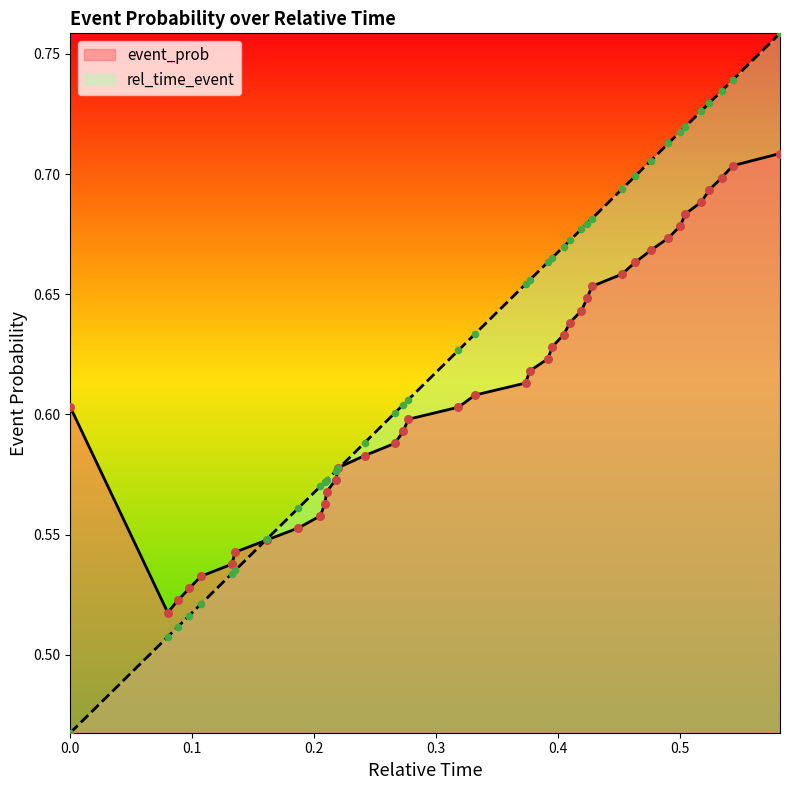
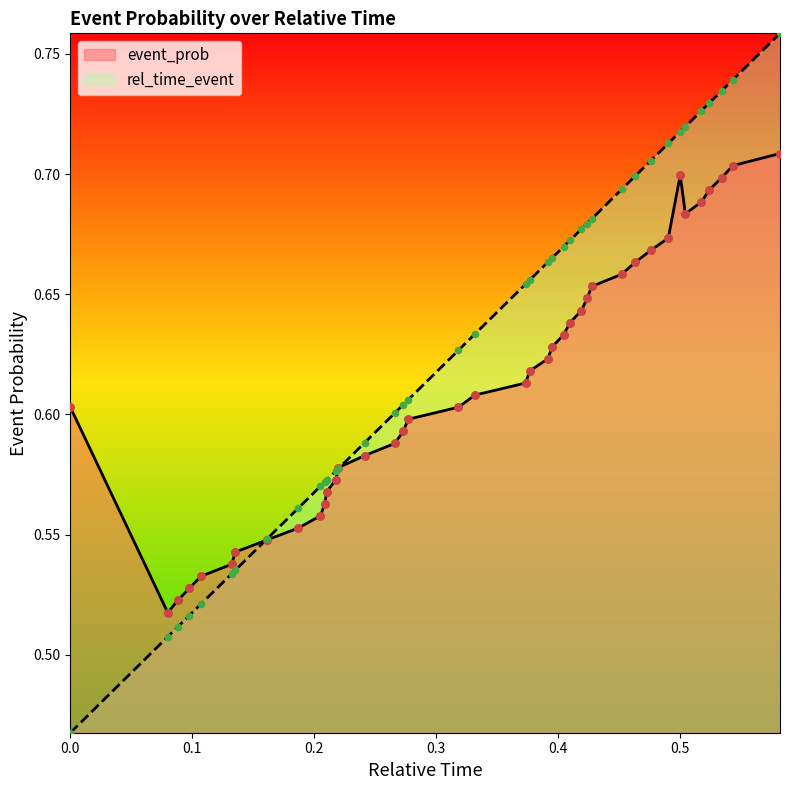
event_prob, 0.5: 0.678 -> 0.700
